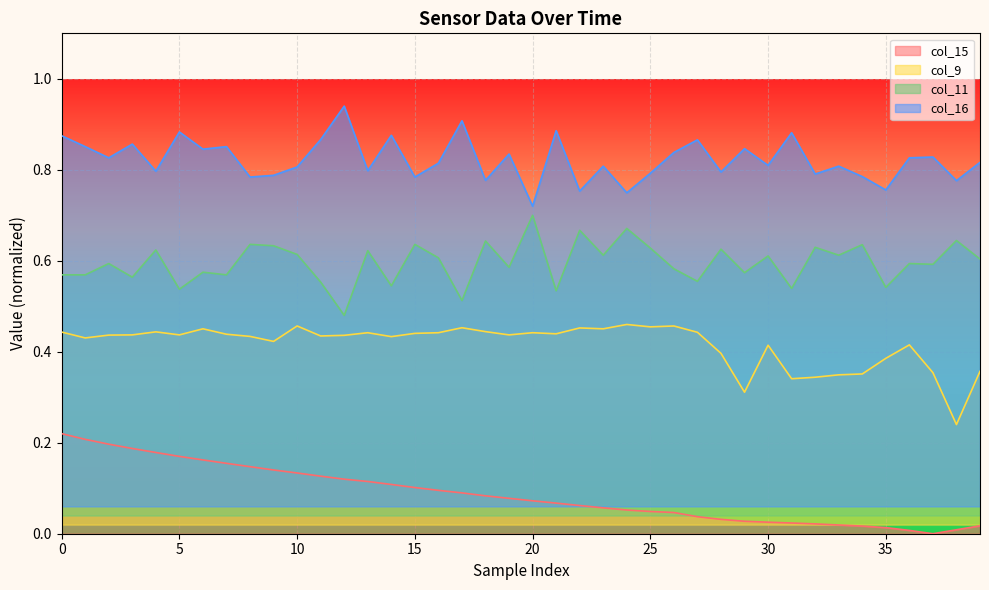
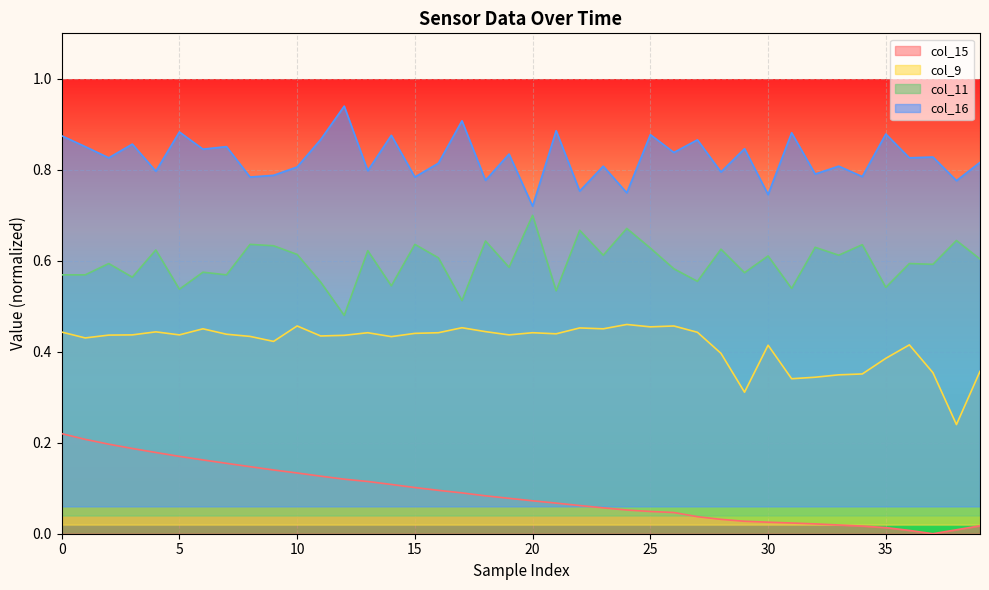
col_16, 25: 0.79 -> 0.88
col_16, 30: 0.81 -> 0.75
col_16, 35: 0.76 -> 0.88
